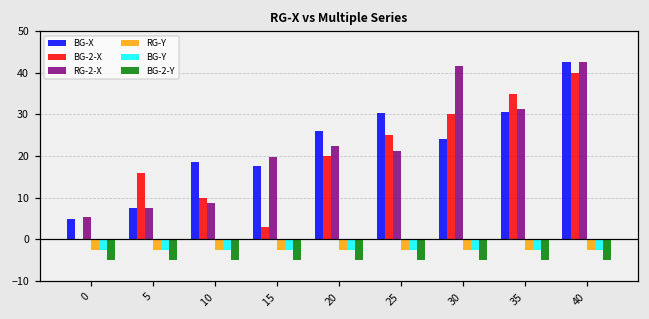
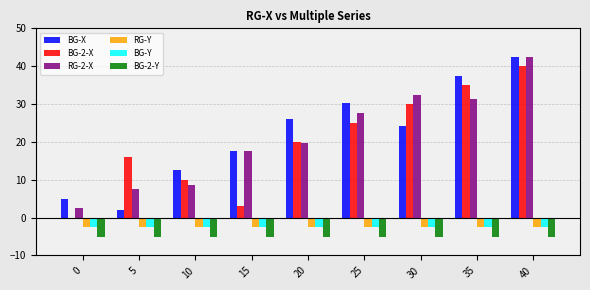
RG-2-X, 0: 5 -> 3
BG-X, 5: 8 -> 2
BG-X, 10: 19 -> 13
RG-2-X, 15: 20 -> 18
RG-2-X, 20: 23 -> 20
RG-2-X, 25: 21 -> 28
RG-2-X, 30: 42 -> 33
BG-X, 35: 31 -> 38
